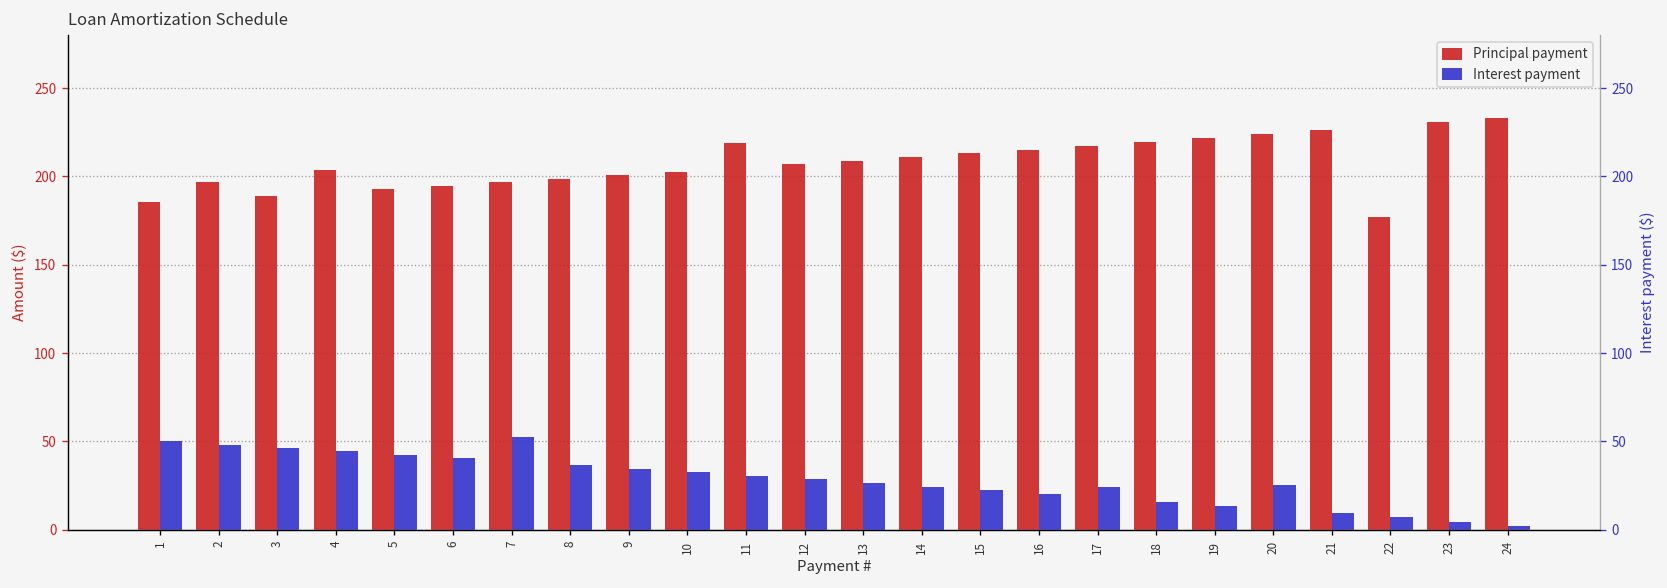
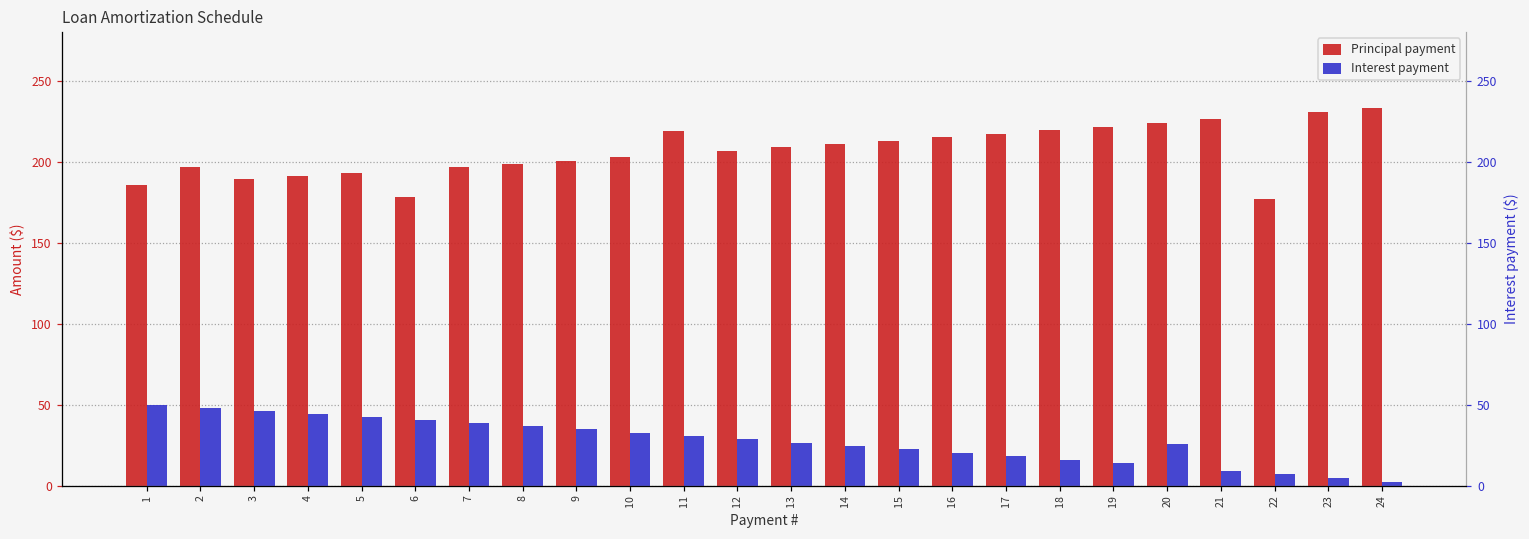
Principal payment, 4: 204 -> 191
Principal payment, 6: 195 -> 178
Interest payment, 7: 52 -> 39
Interest payment, 17: 24 -> 18
